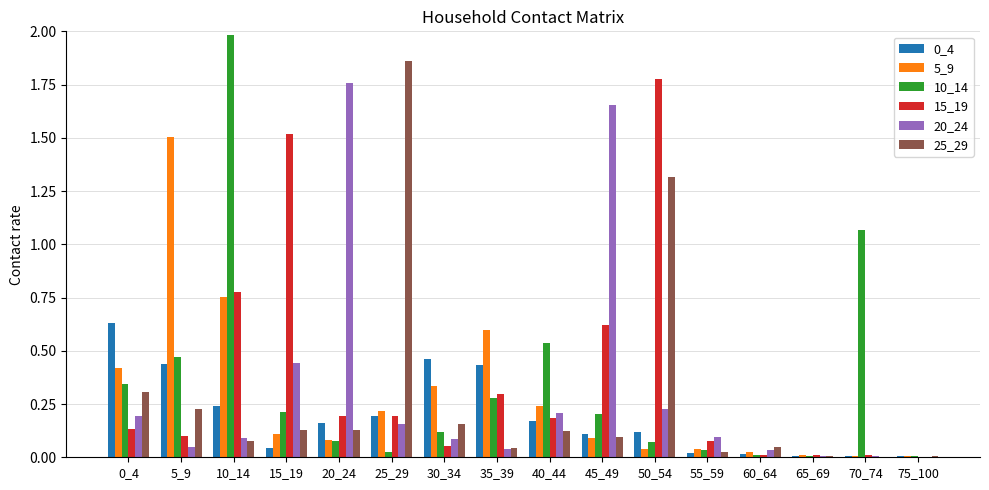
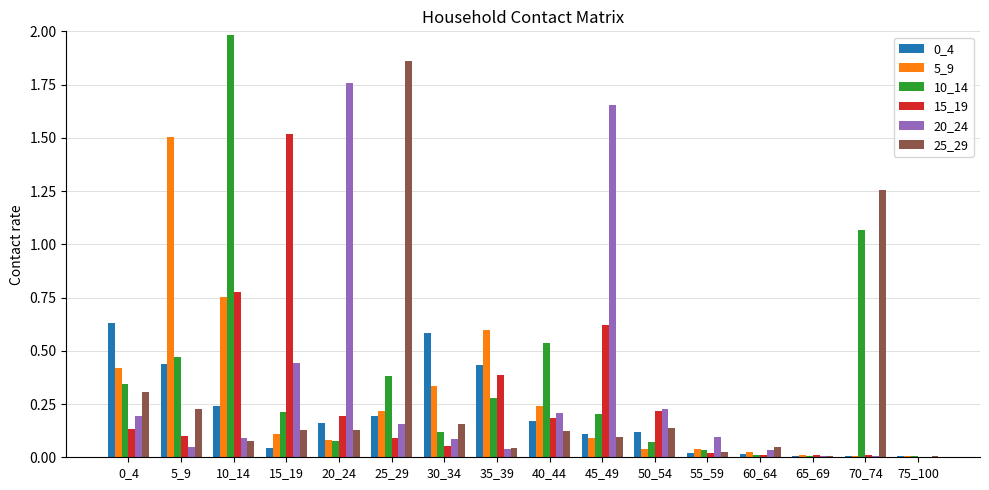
10_14, 25_29: 0.03 -> 0.38
15_19, 25_29: 0.20 -> 0.09
0_4, 30_34: 0.46 -> 0.58
15_19, 35_39: 0.30 -> 0.39
15_19, 50_54: 1.78 -> 0.22
25_29, 50_54: 1.31 -> 0.14
15_19, 55_59: 0.08 -> 0.02
25_29, 70_74: 0.00 -> 1.25
